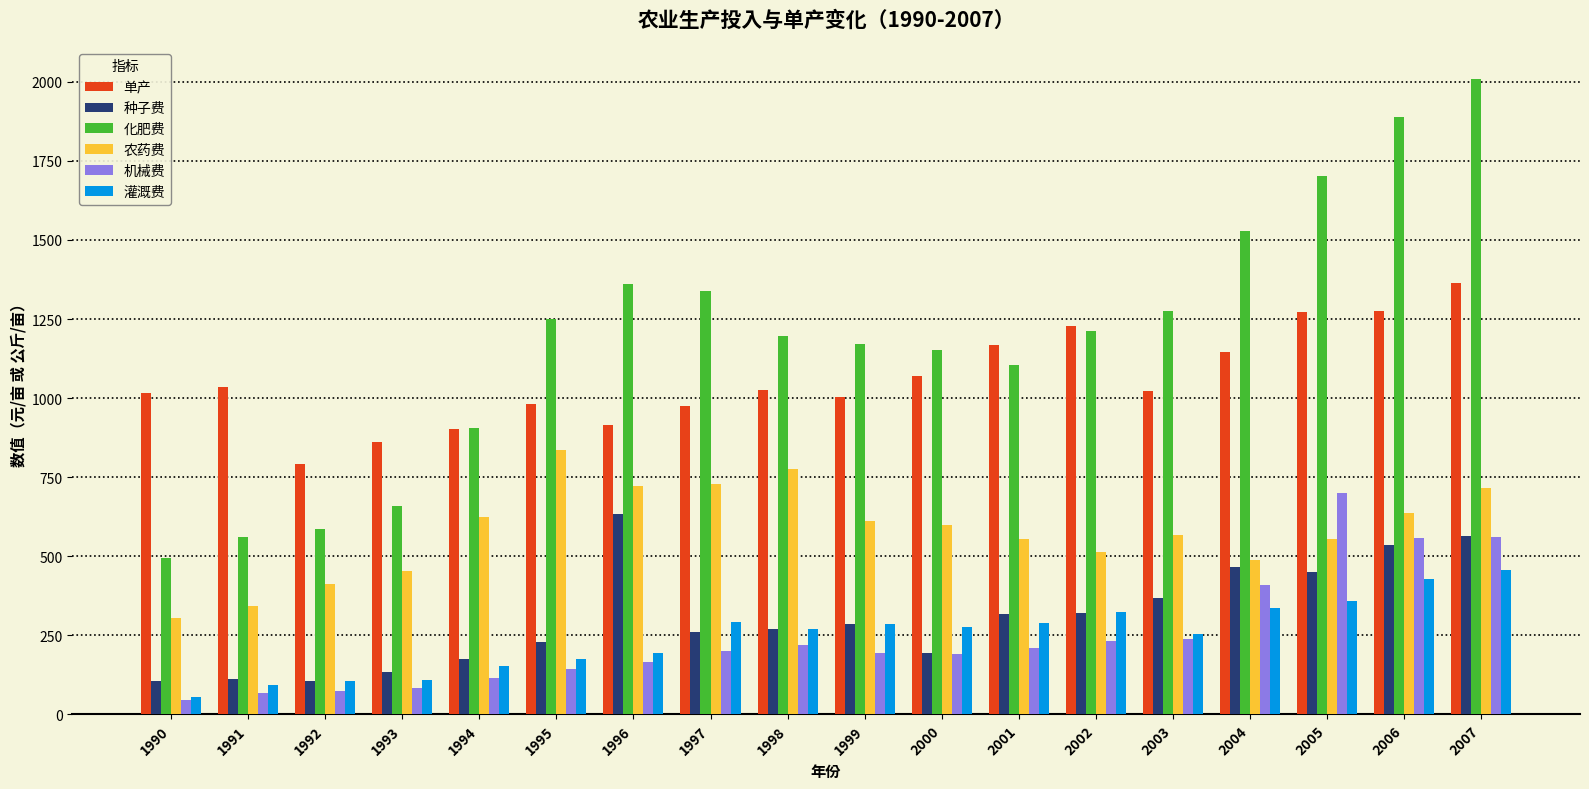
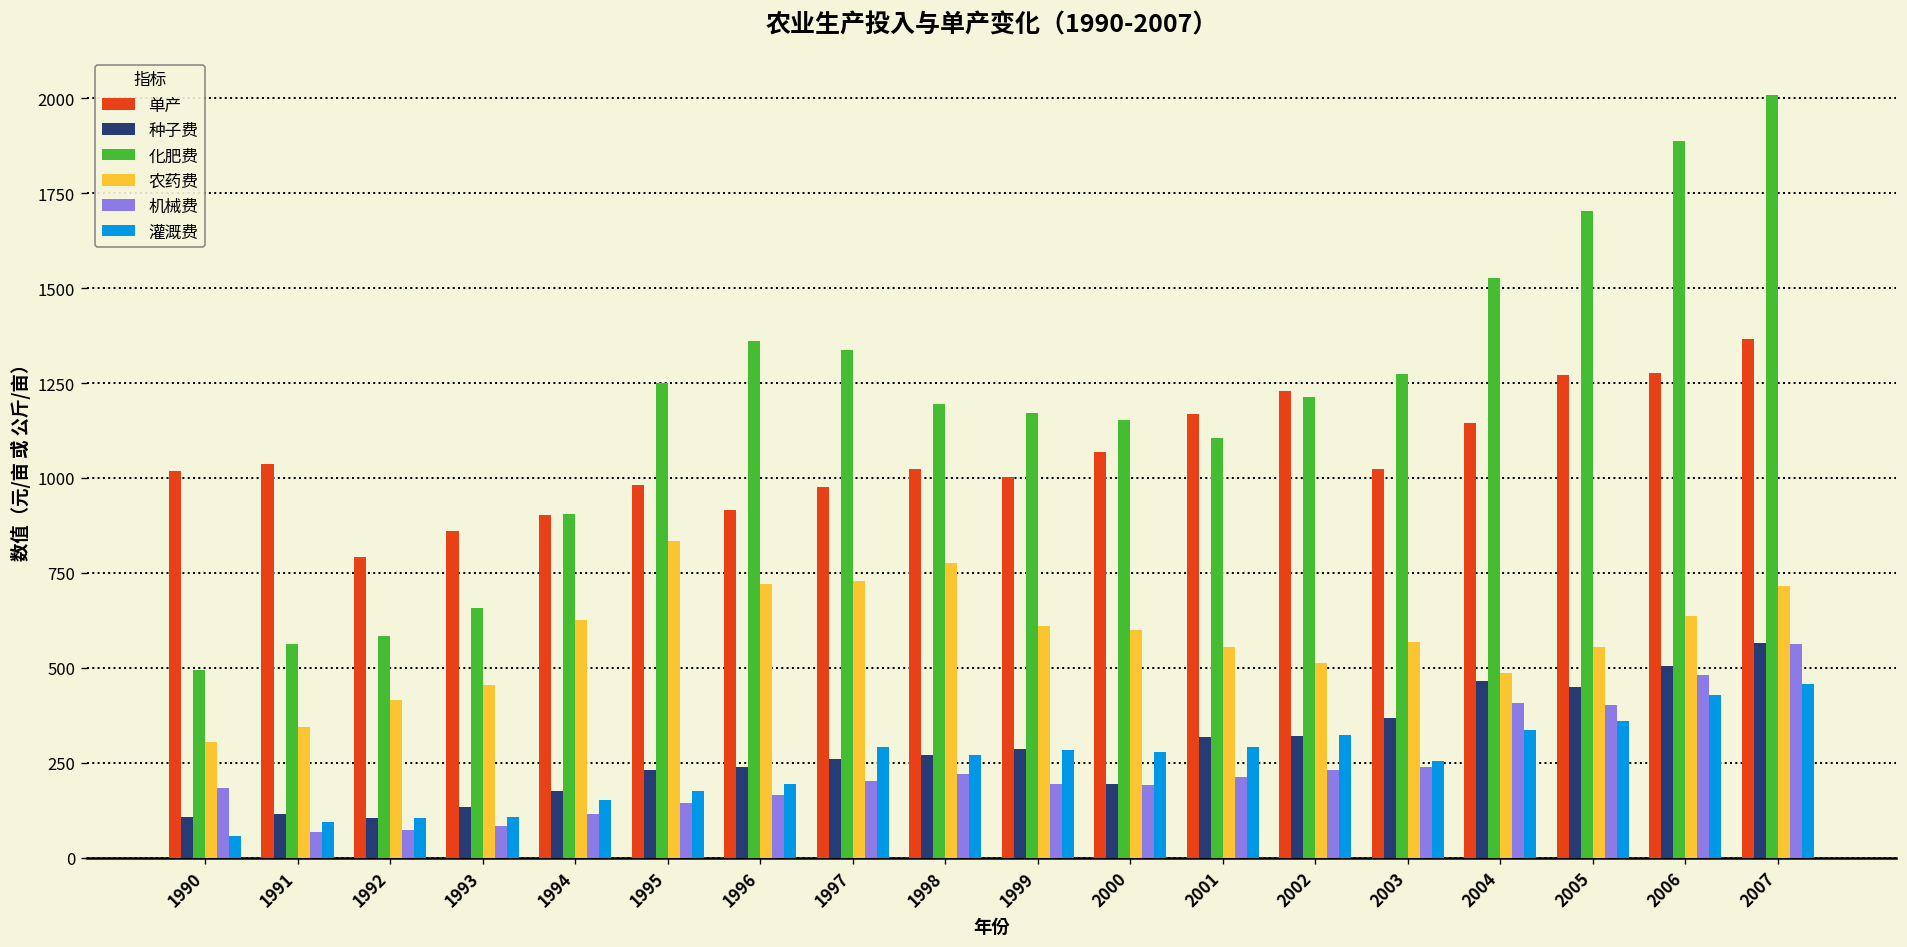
机械费, 1990: 50 -> 180
种子费, 1996: 630 -> 240
机械费, 2005: 700 -> 400
种子费, 2006: 540 -> 500
机械费, 2006: 560 -> 480
